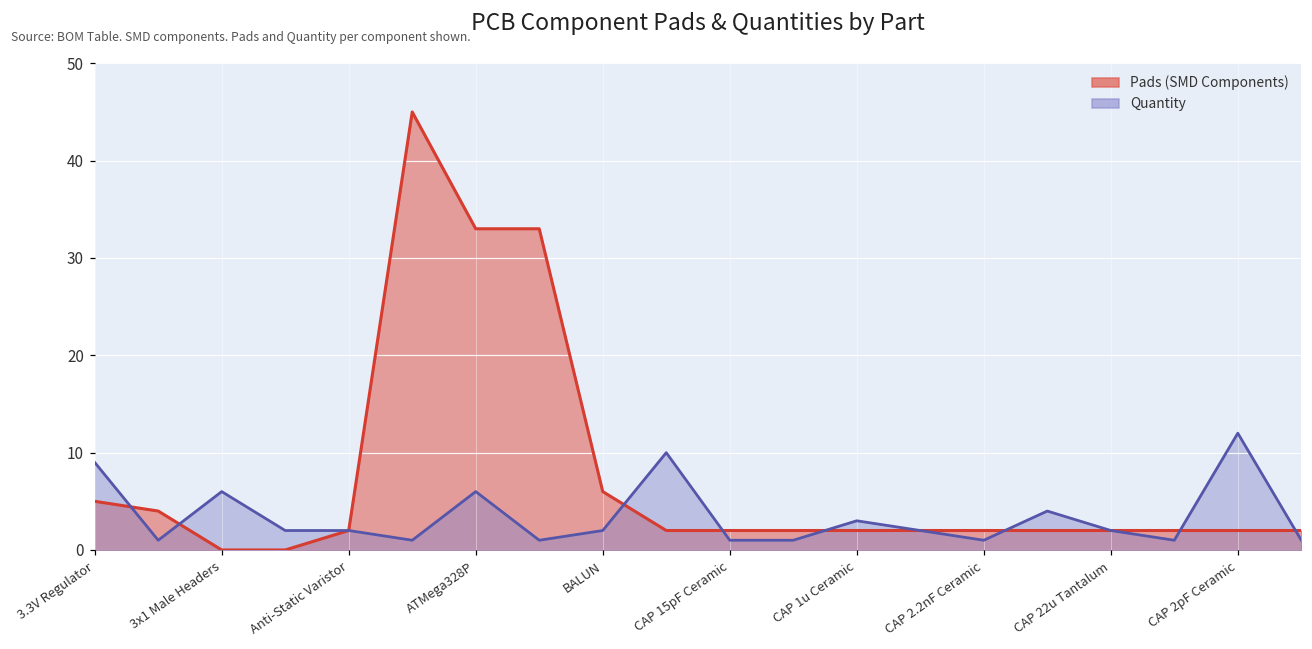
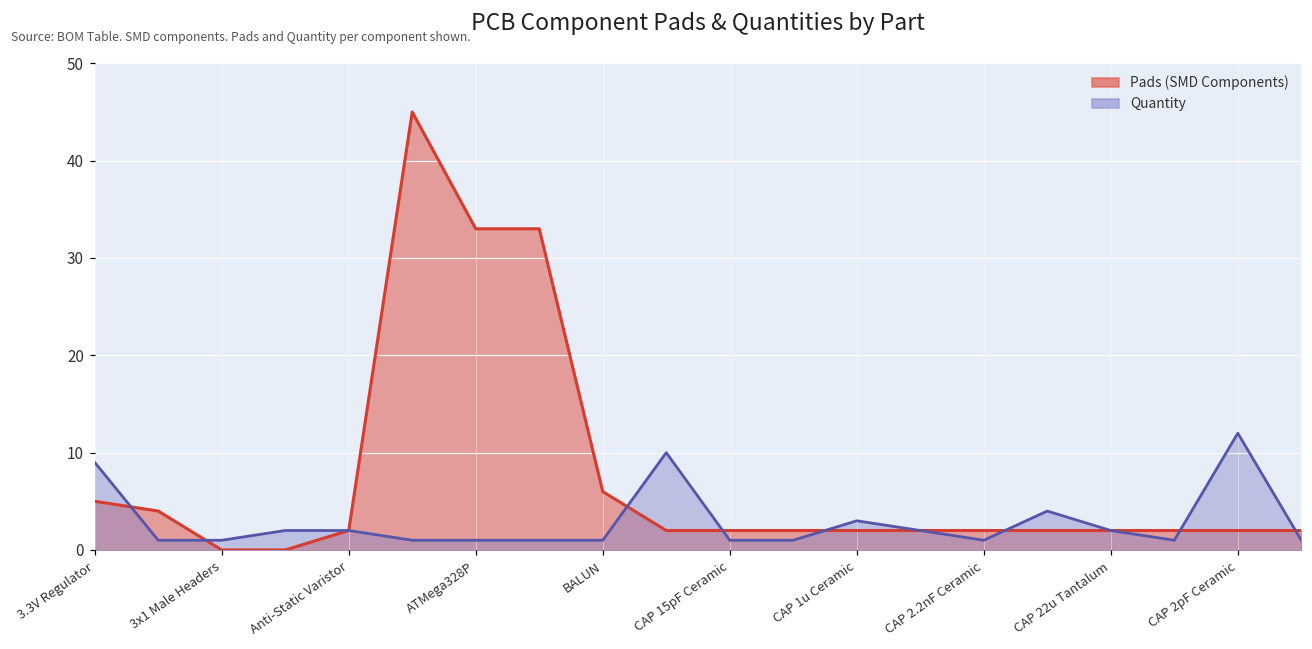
Quantity, 3x1 Male Headers: 6 -> 1
Quantity, ATMega328P: 6 -> 1
Quantity, BALUN: 2 -> 1
